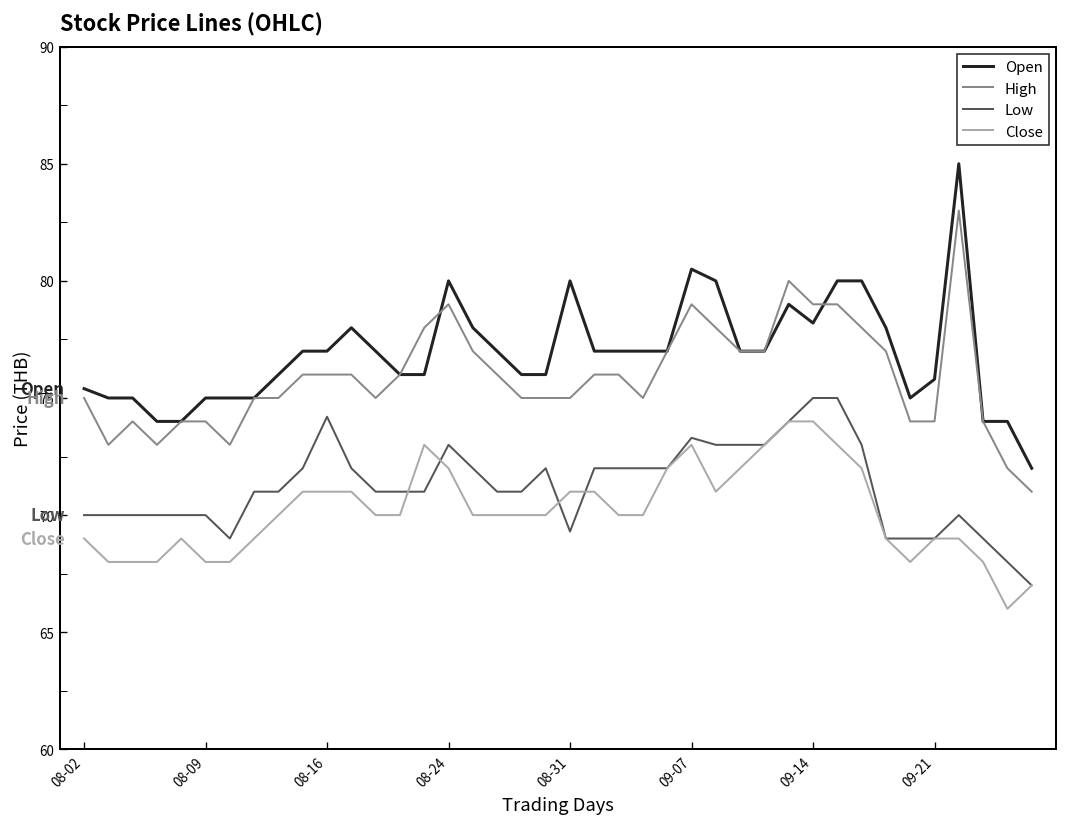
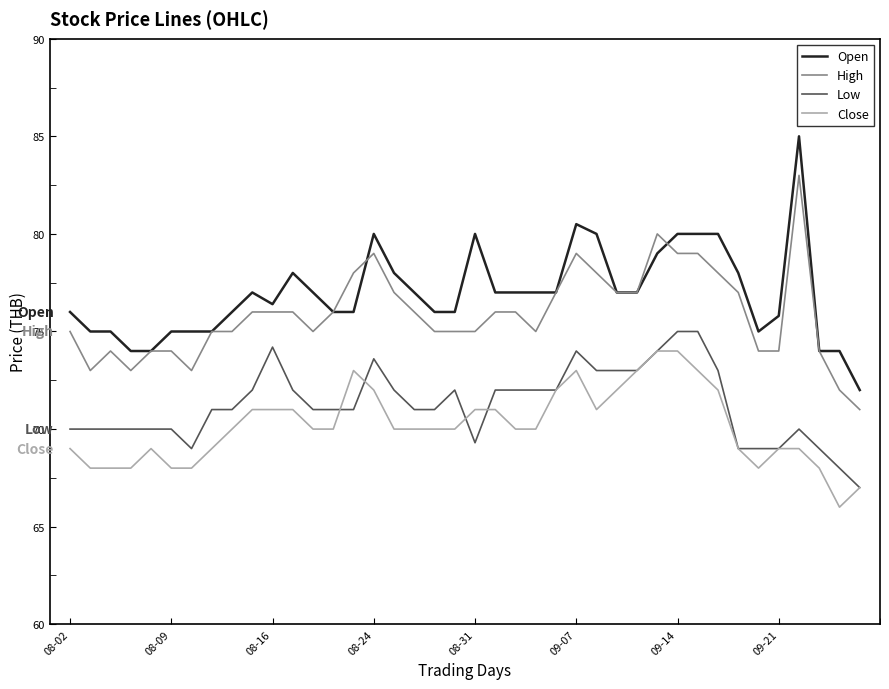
Open, 08-02: 75.4 -> 76.0
Open, 08-16: 77.0 -> 76.4
Low, 08-24: 73.0 -> 73.6
Low, 09-07: 73.3 -> 74.0
Open, 09-14: 78.2 -> 80.0
